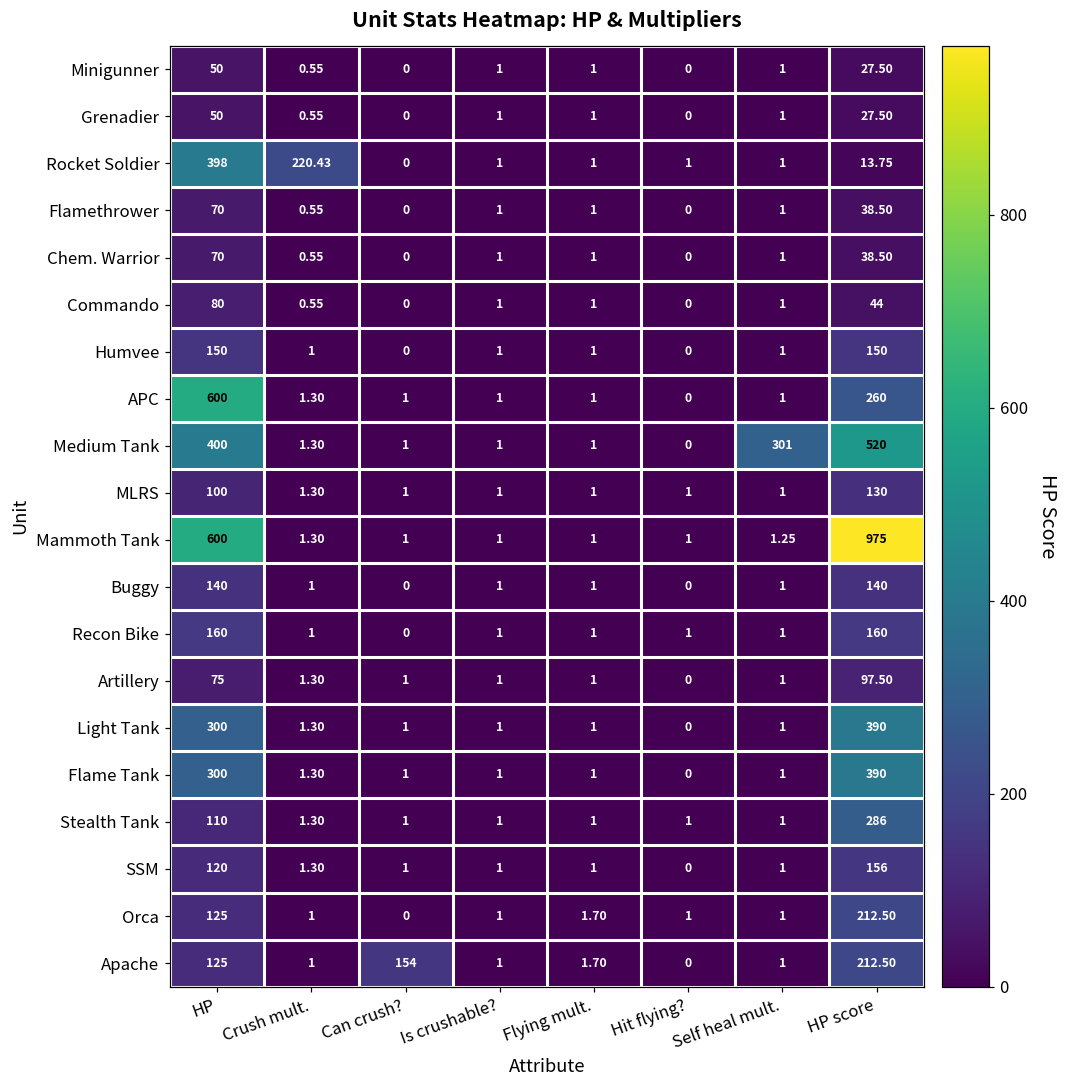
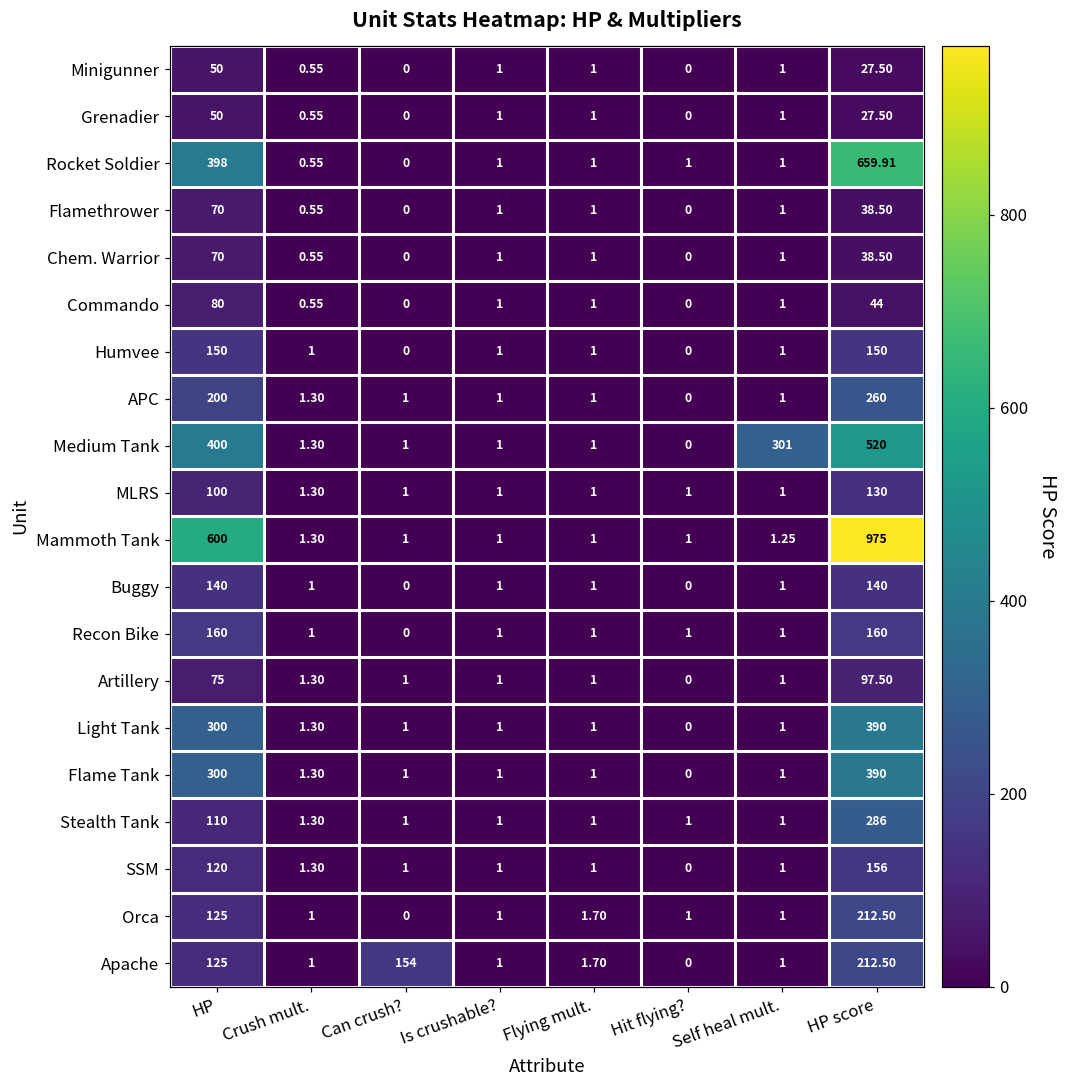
Rocket Soldier, Crush mult.: 220.43 -> 0.55
Rocket Soldier, HP score: 13.75 -> 659.91
APC, HP: 600 -> 200
